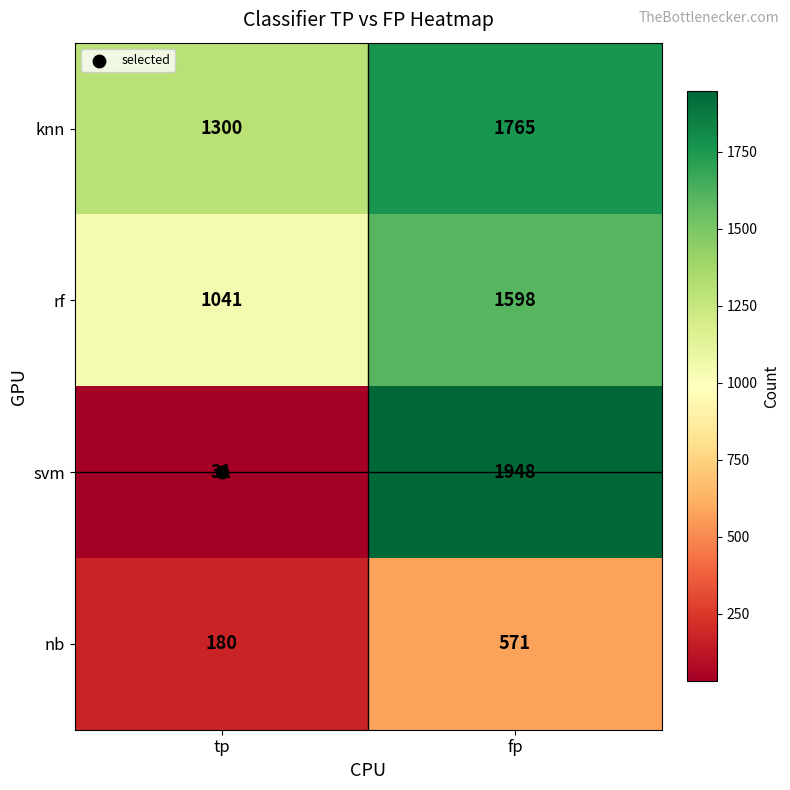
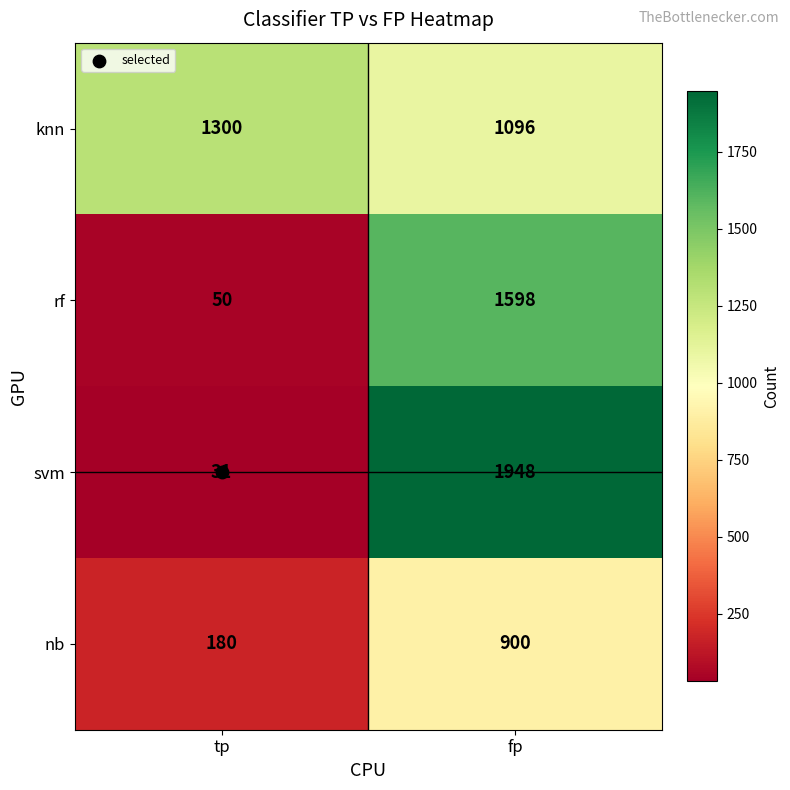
knn, fp: 1765 -> 1096
rf, tp: 1041 -> 50
nb, fp: 571 -> 900
